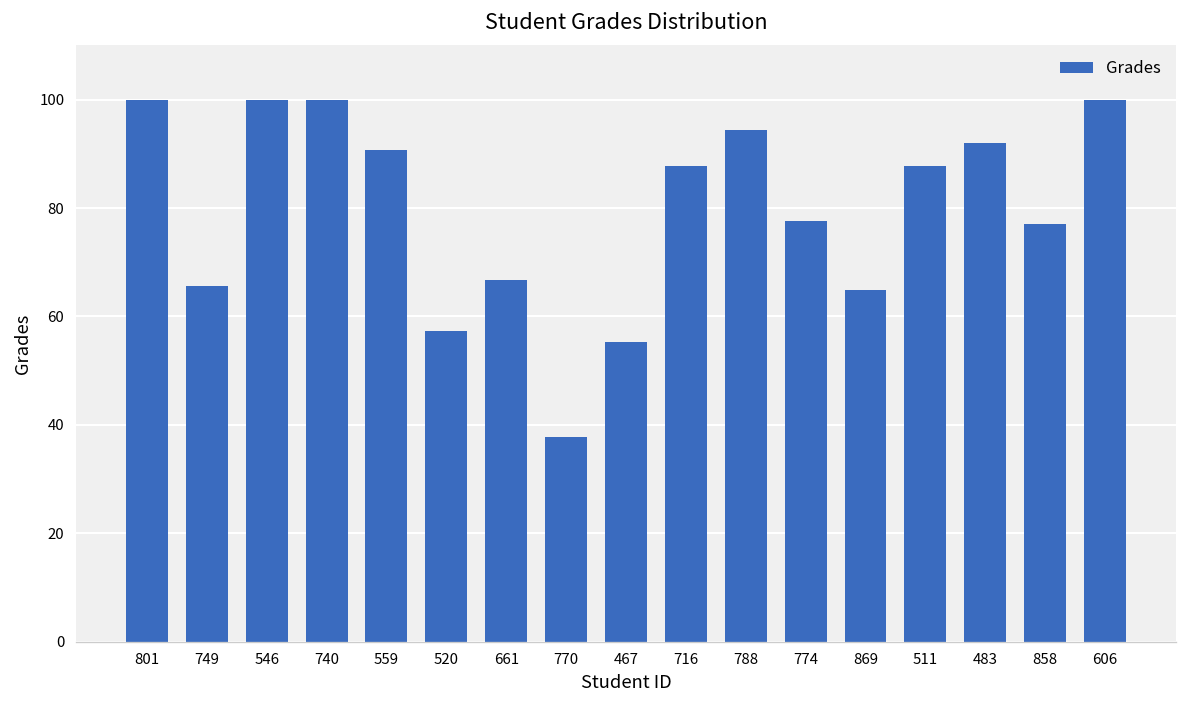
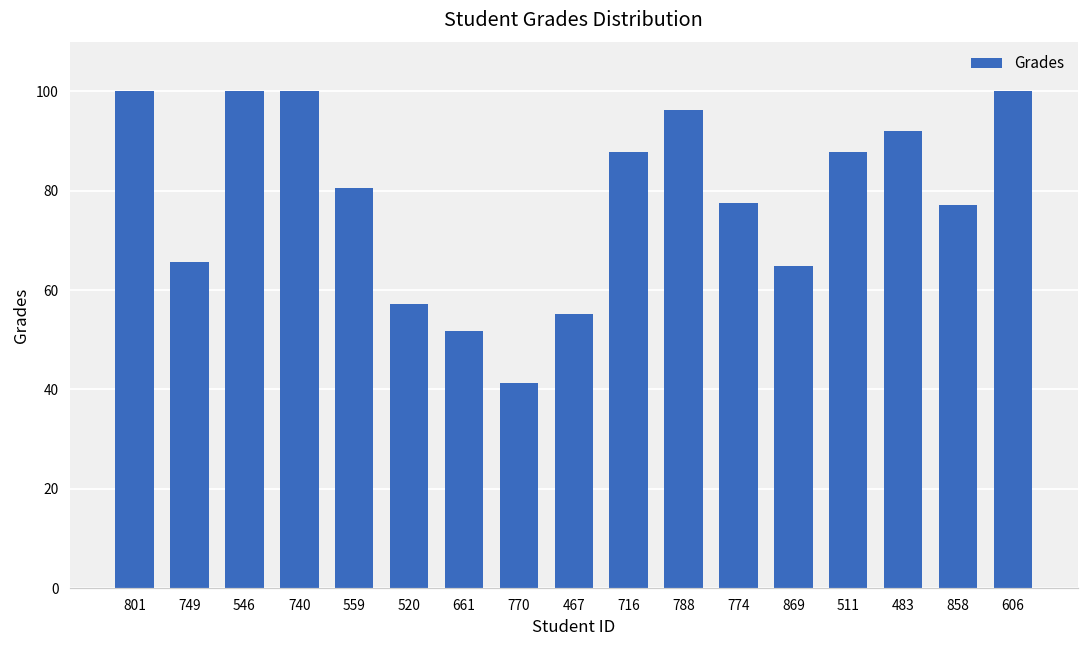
559: 91 -> 81
661: 67 -> 52
770: 38 -> 41
788: 94 -> 96
